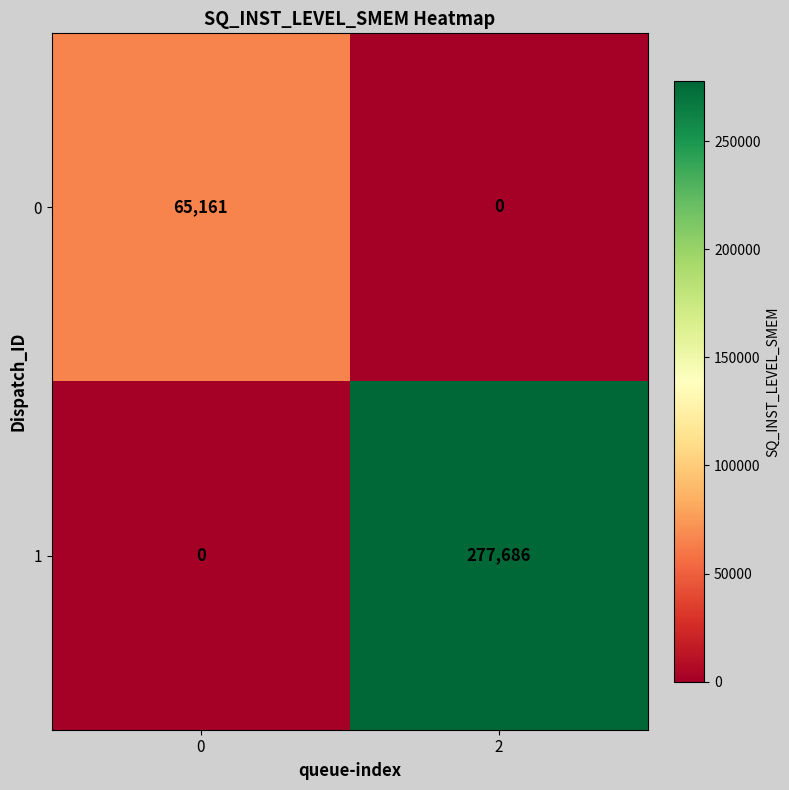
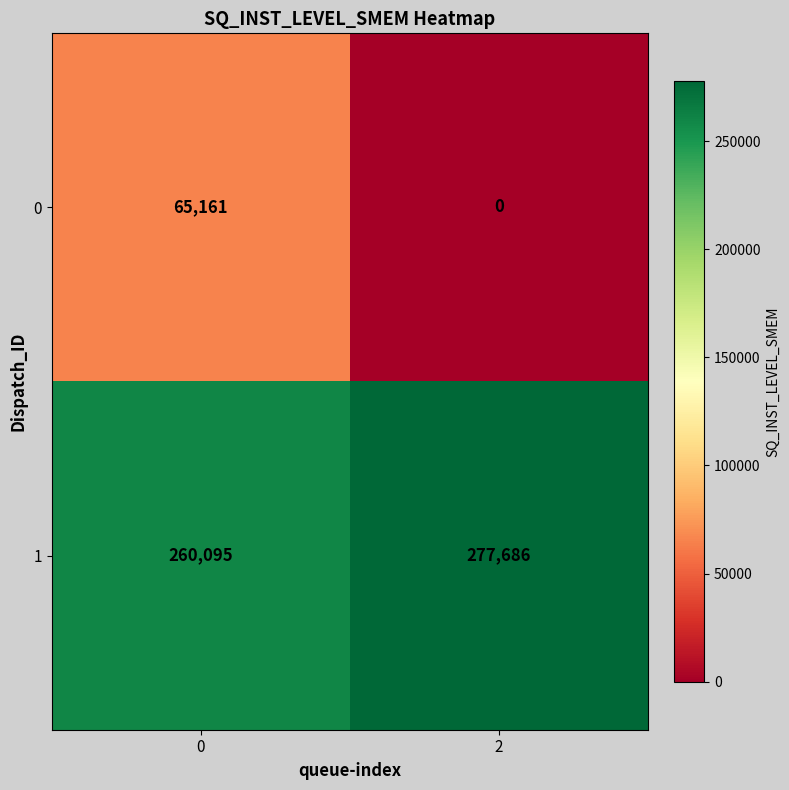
1, 0: 0 -> 260,095
